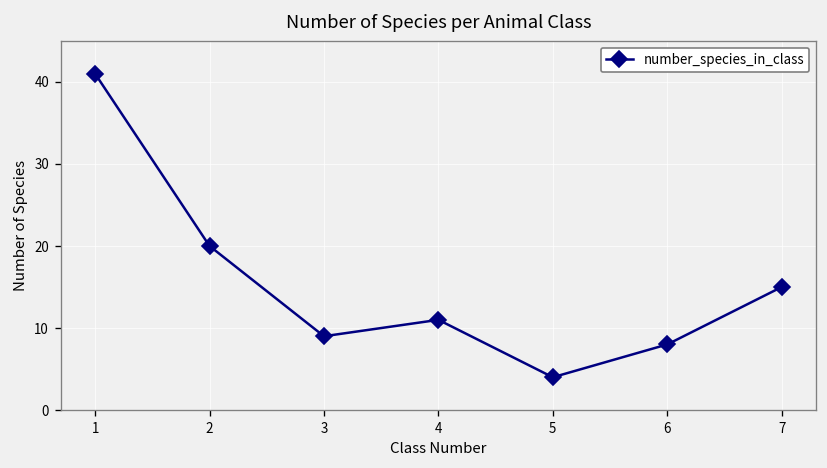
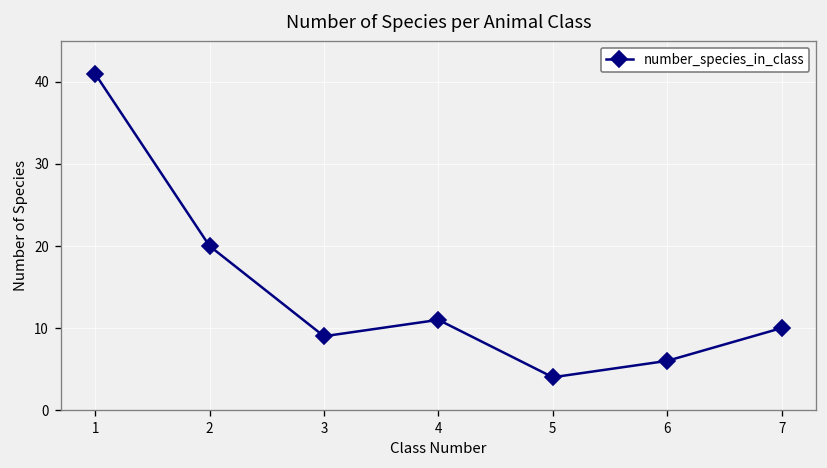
6: 8 -> 6
7: 15 -> 10
